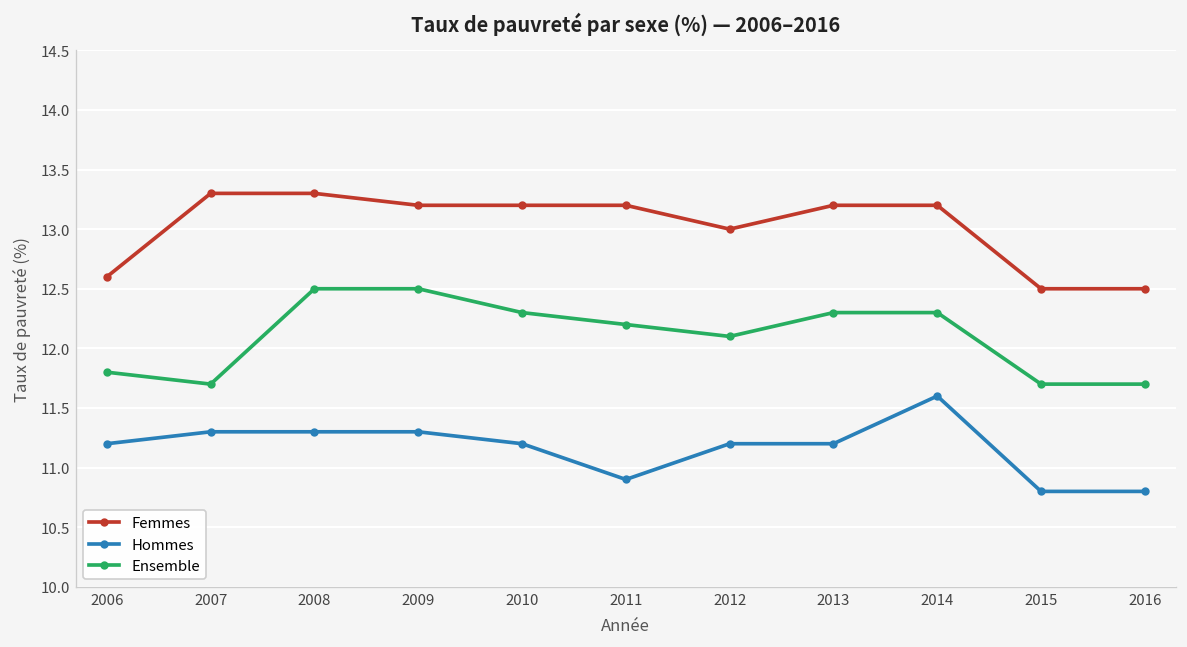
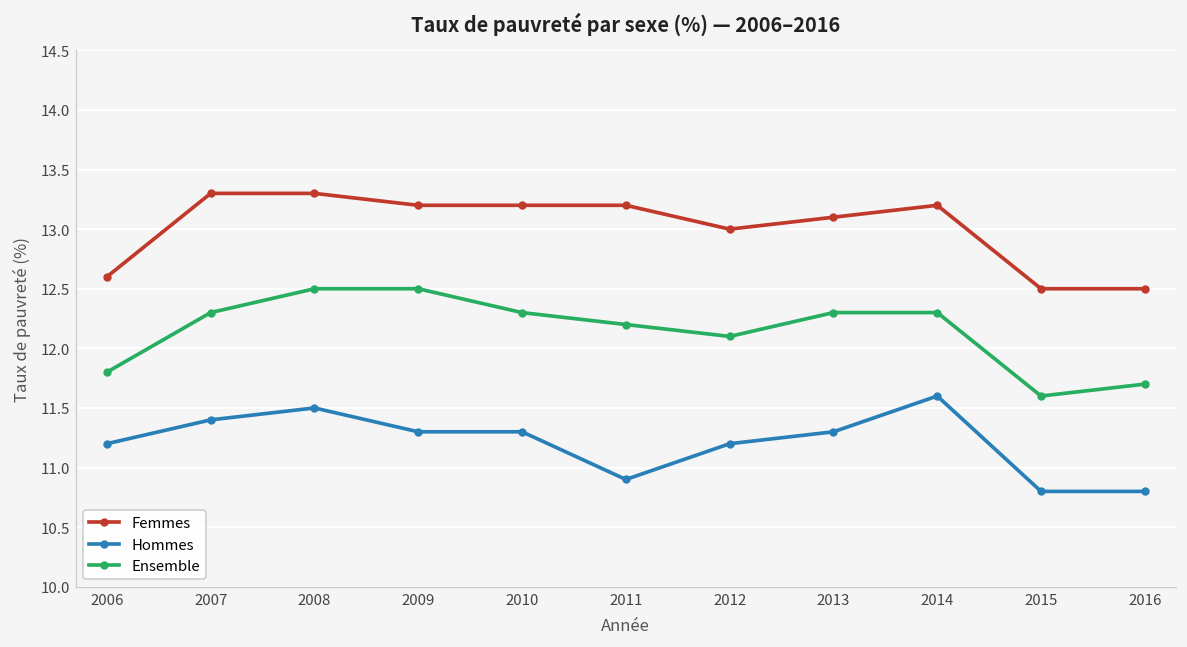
Hommes, 2007: 11.3 -> 11.4
Ensemble, 2007: 11.7 -> 12.3
Hommes, 2008: 11.3 -> 11.5
Hommes, 2010: 11.2 -> 11.3
Femmes, 2013: 13.2 -> 13.1
Hommes, 2013: 11.2 -> 11.3
Ensemble, 2015: 11.7 -> 11.6
